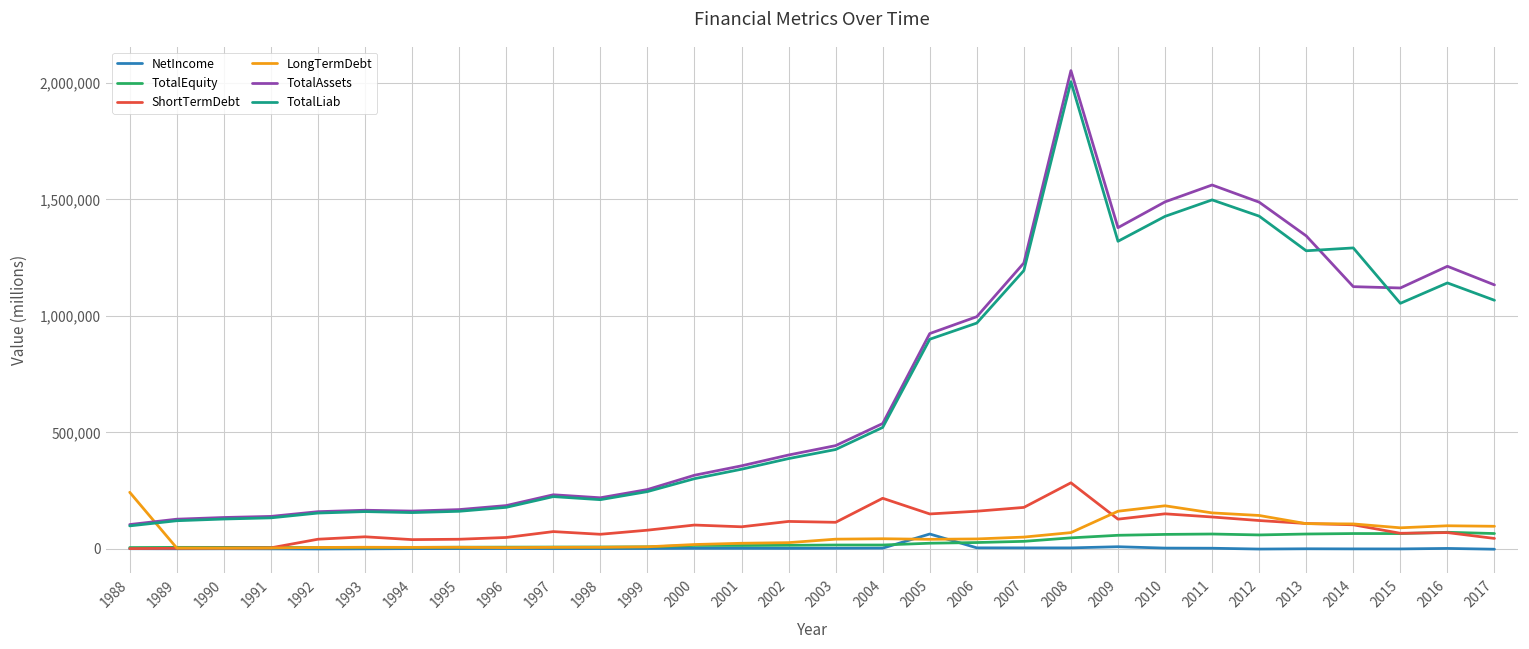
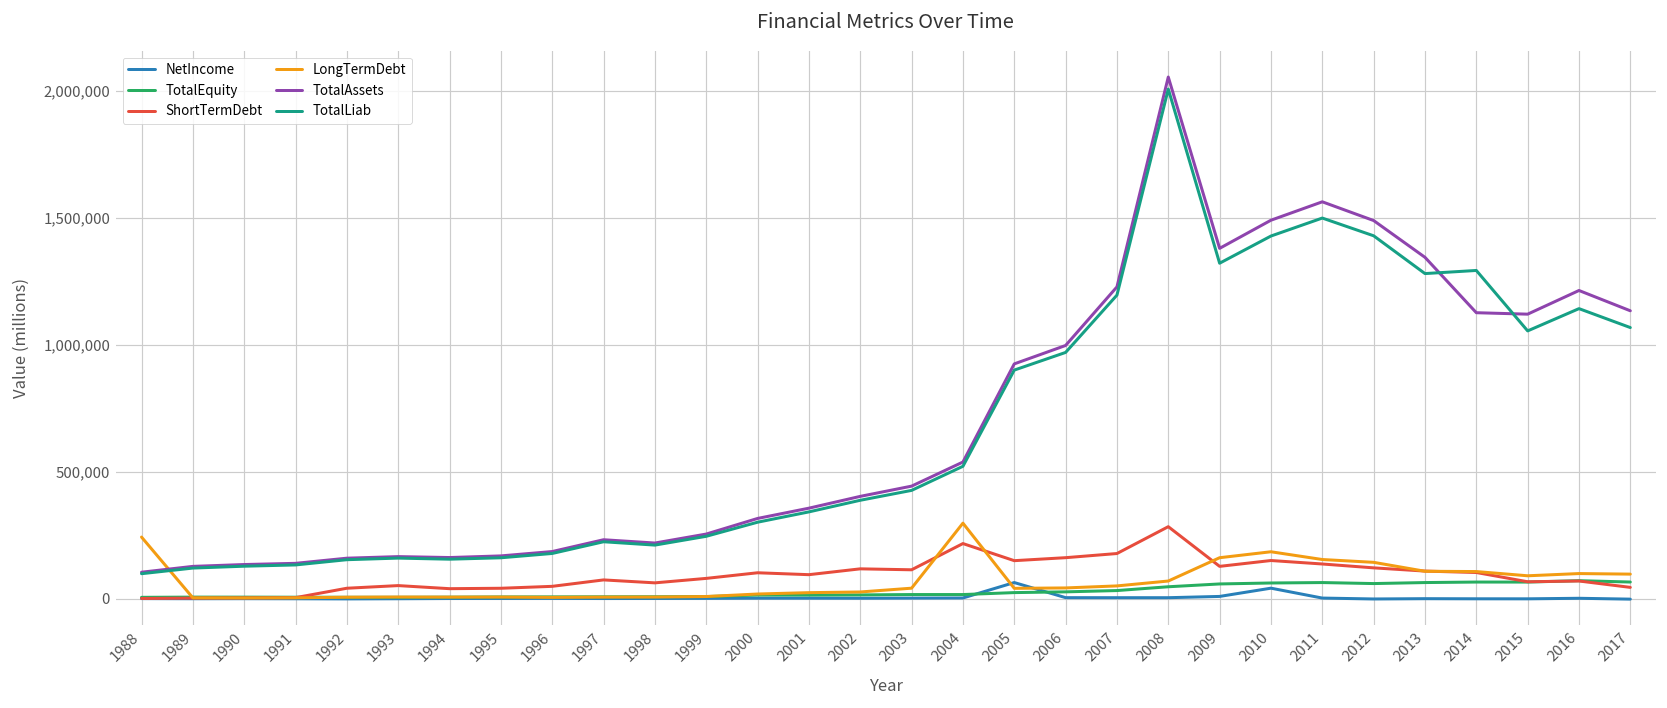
LongTermDebt, 2004: 40,000 -> 300,000
NetIncome, 2010: 0 -> 40,000
